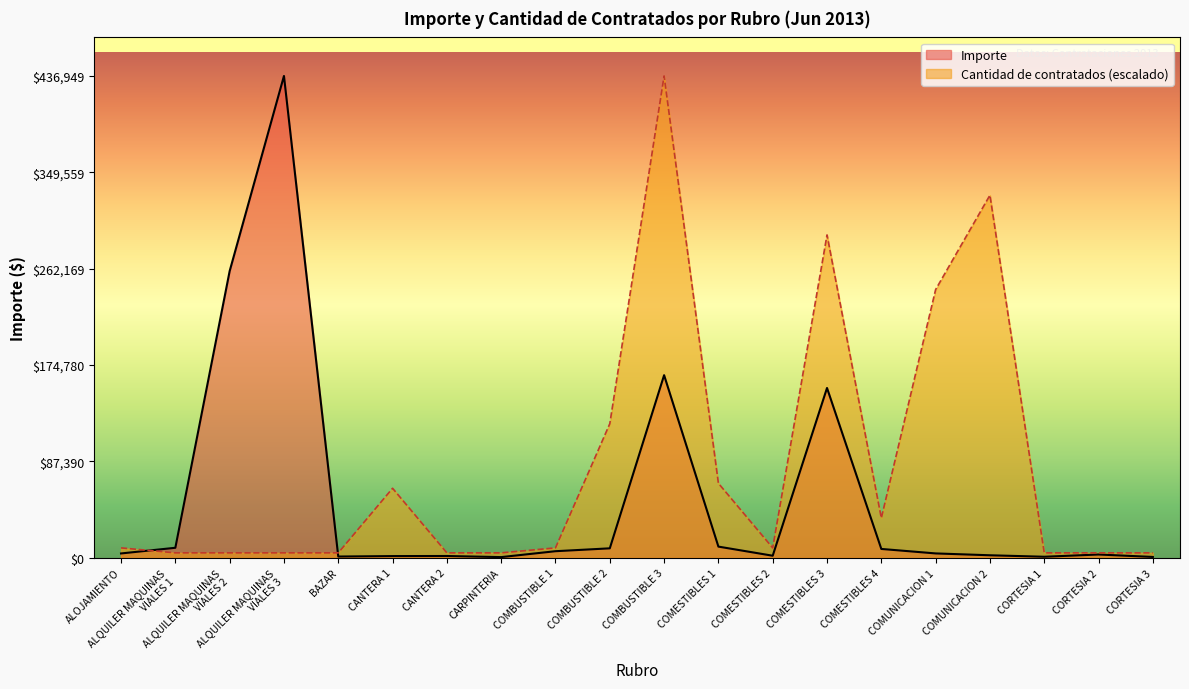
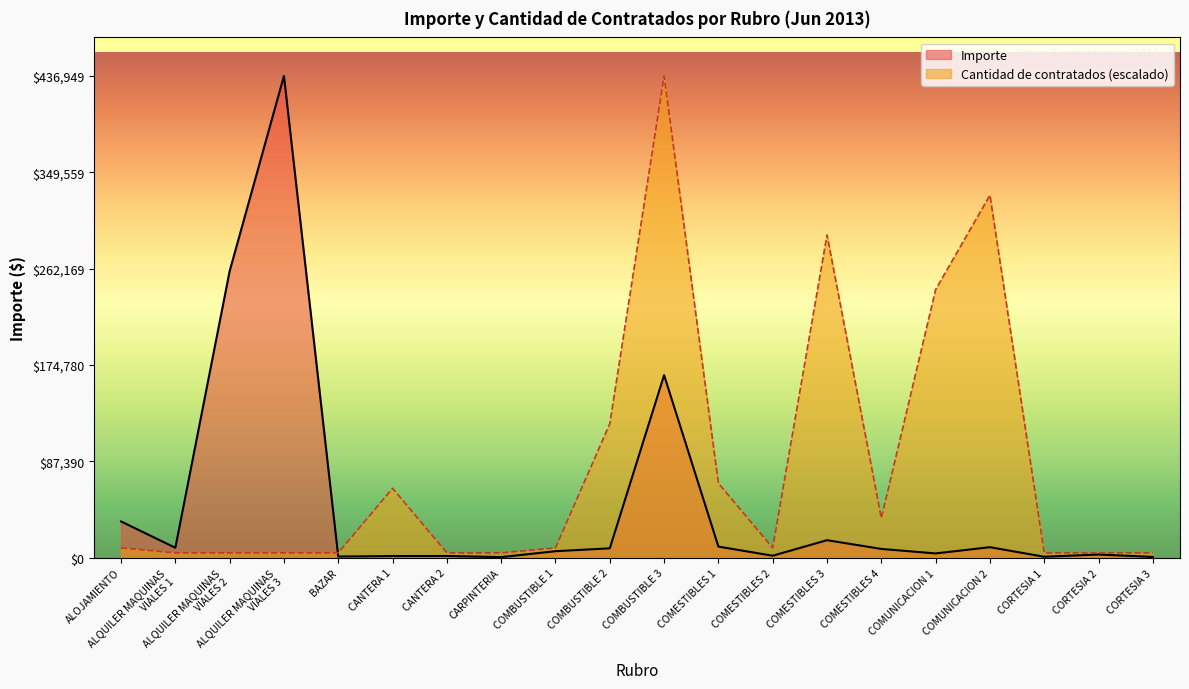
Importe, ALOJAMIENTO: $4,000 -> $33,000
Importe, COMESTIBLES 3: $154,000 -> $16,000
Importe, COMUNICACION 2: $2,000 -> $10,000
